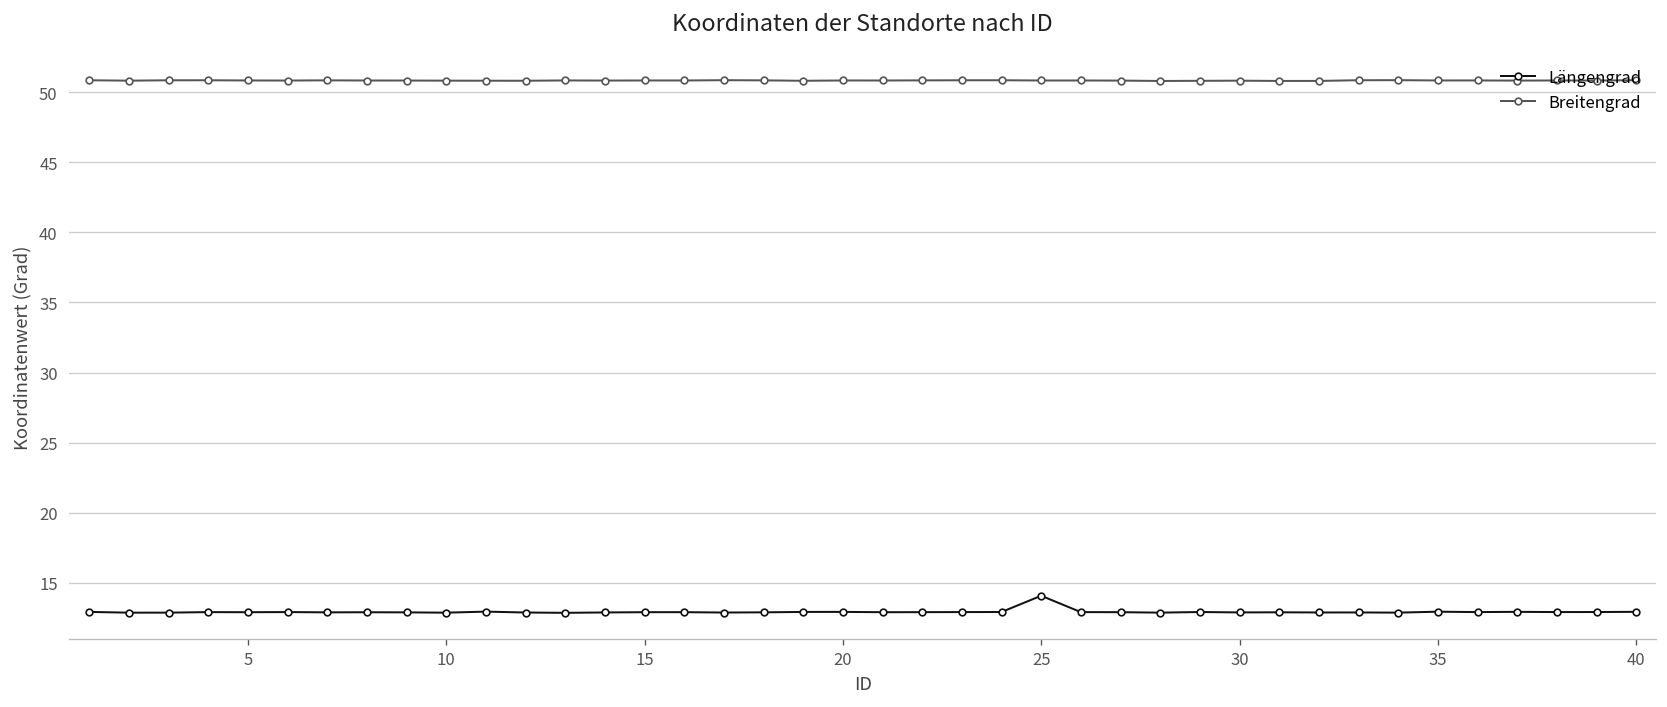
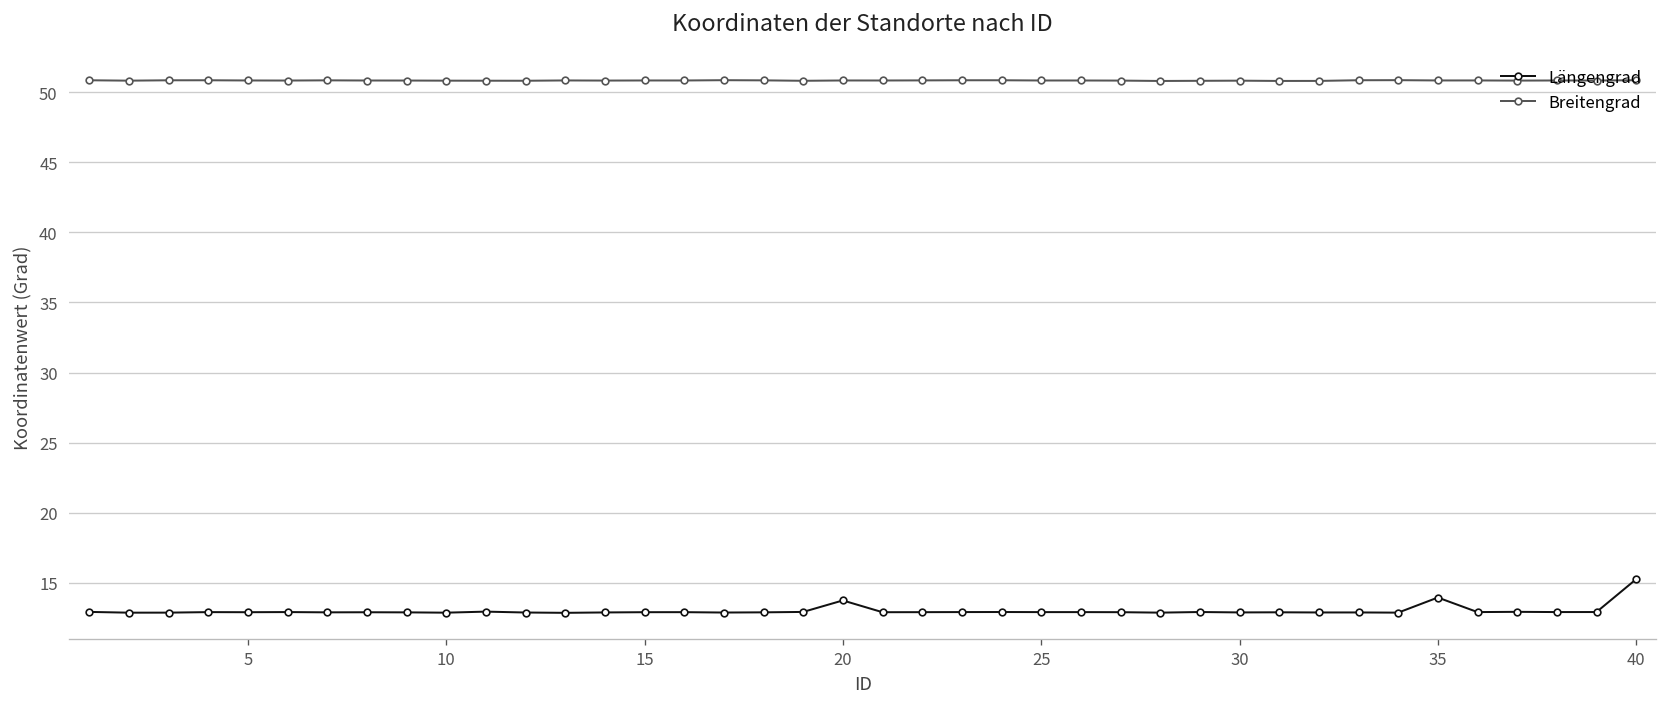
Längengrad, 20: 12.9 -> 13.8
Längengrad, 25: 14.1 -> 12.9
Längengrad, 35: 13.0 -> 14.0
Längengrad, 40: 12.9 -> 15.3
